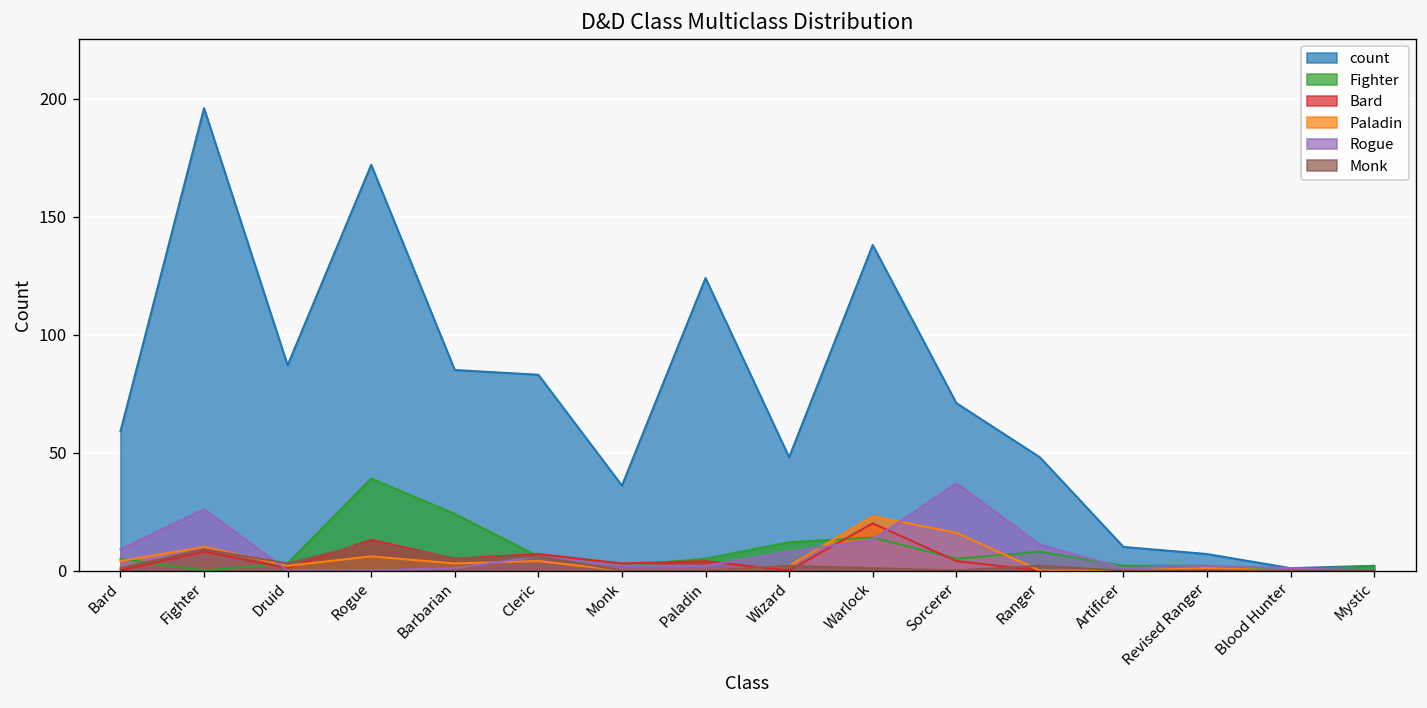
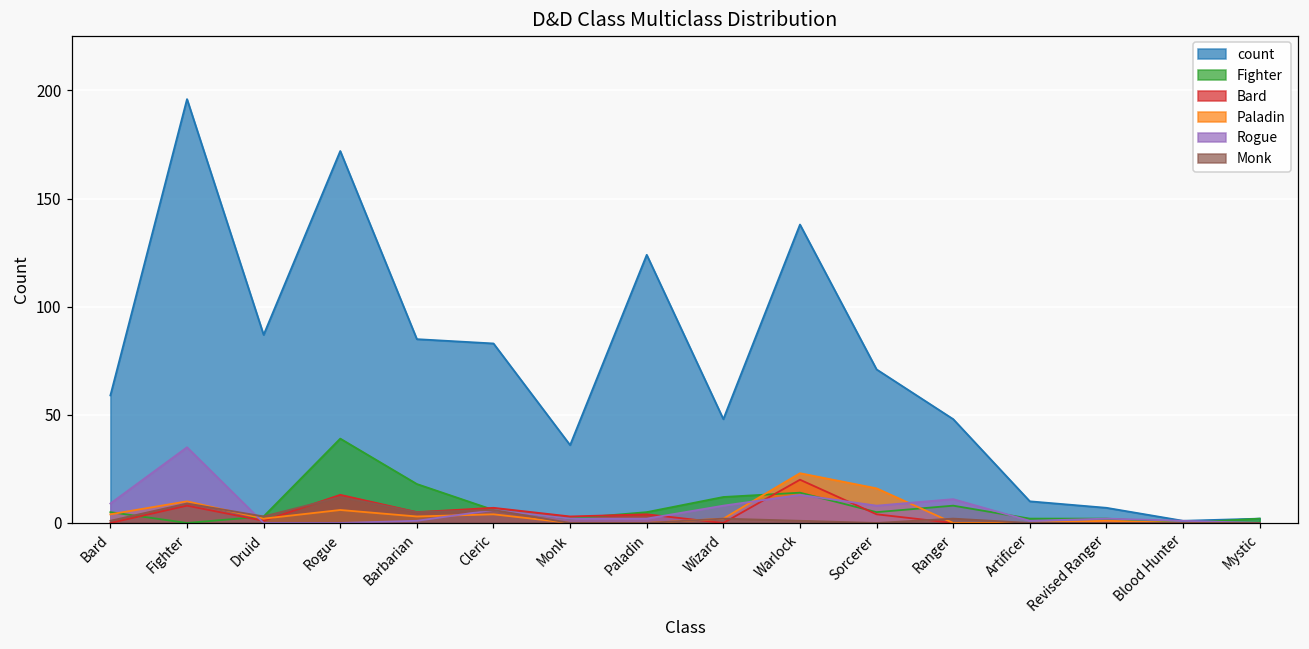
Rogue, Fighter: 26 -> 35
Fighter, Barbarian: 24 -> 18
Rogue, Sorcerer: 37 -> 8
